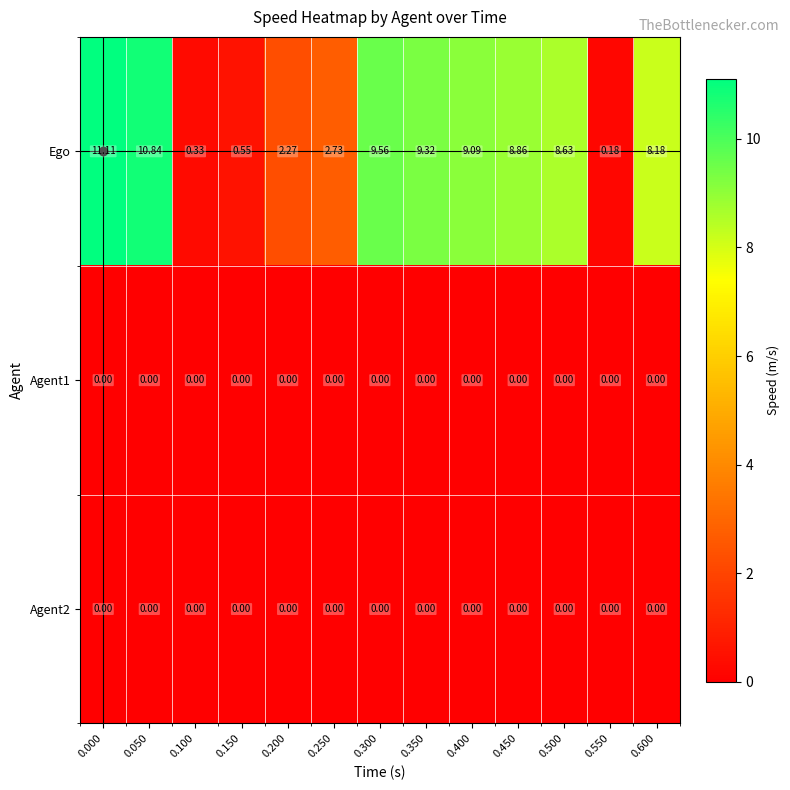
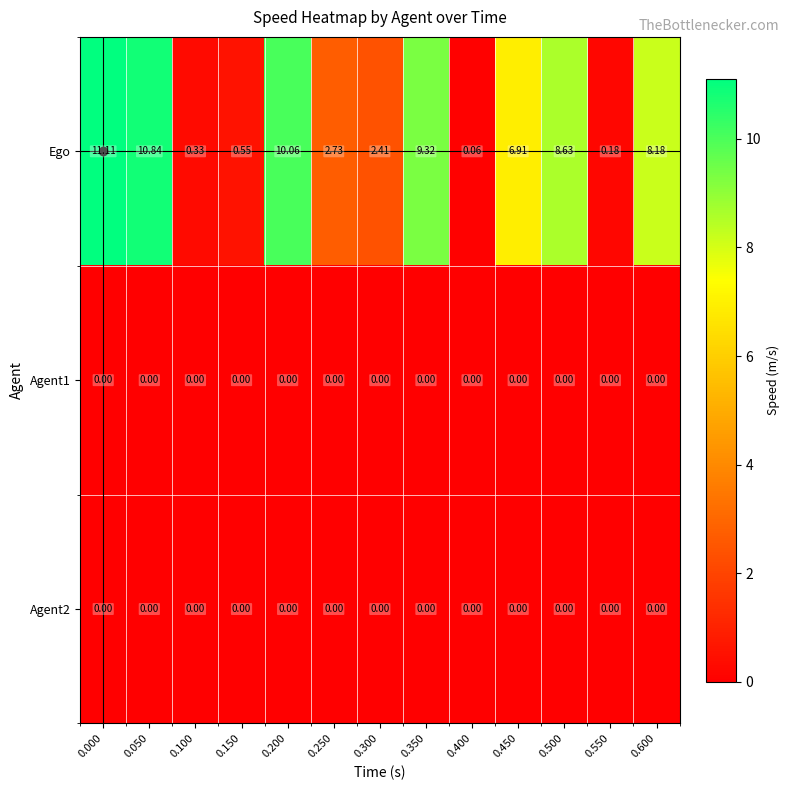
Ego, 0.200: 2.27 -> 10.06
Ego, 0.300: 9.56 -> 2.41
Ego, 0.400: 9.09 -> 0.06
Ego, 0.450: 8.86 -> 6.91
